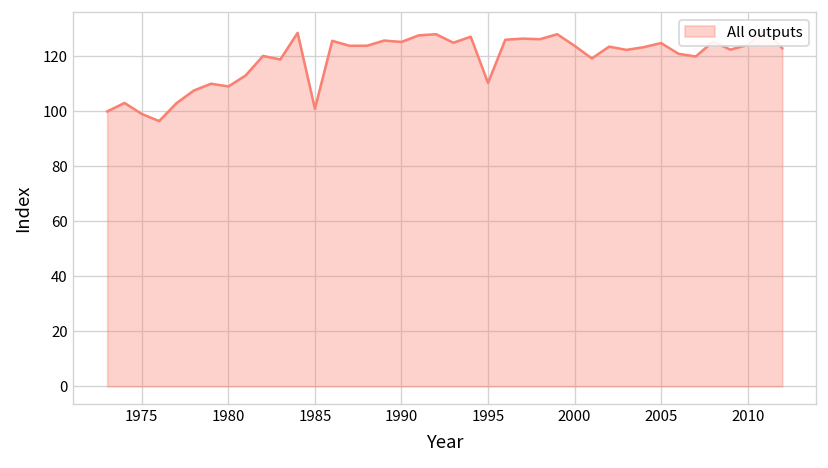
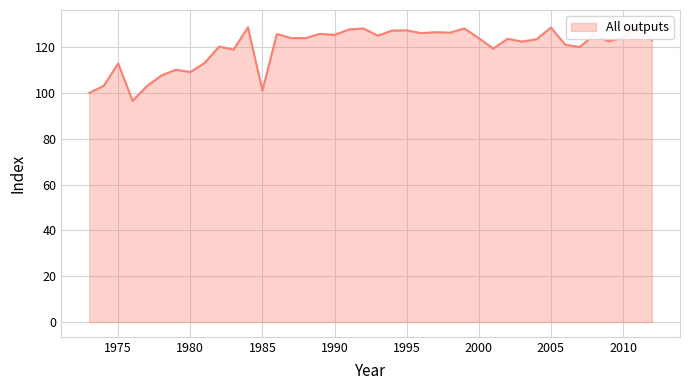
1975: 99 -> 113
1995: 110 -> 127
2005: 125 -> 129
